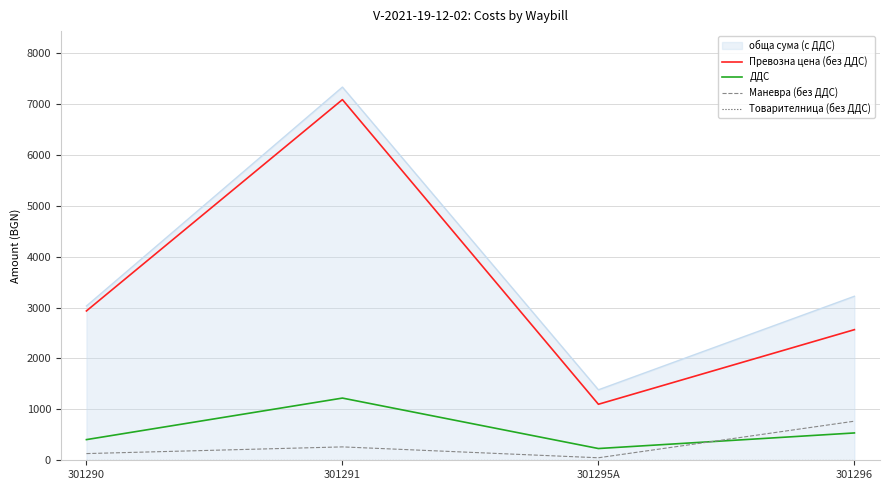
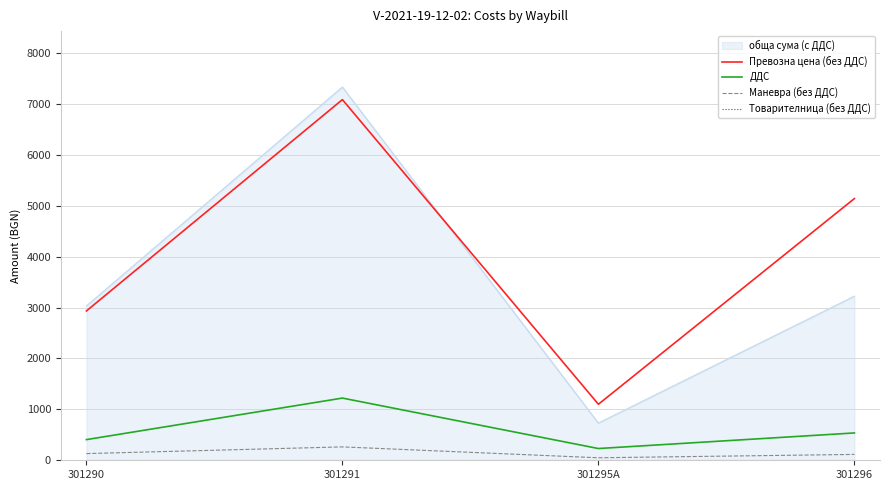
обща сума (с ДДС), 301295A: 1400 -> 700
Превозна цена (без ДДС), 301296: 2600 -> 5100
Маневра (без ДДС), 301296: 800 -> 100
